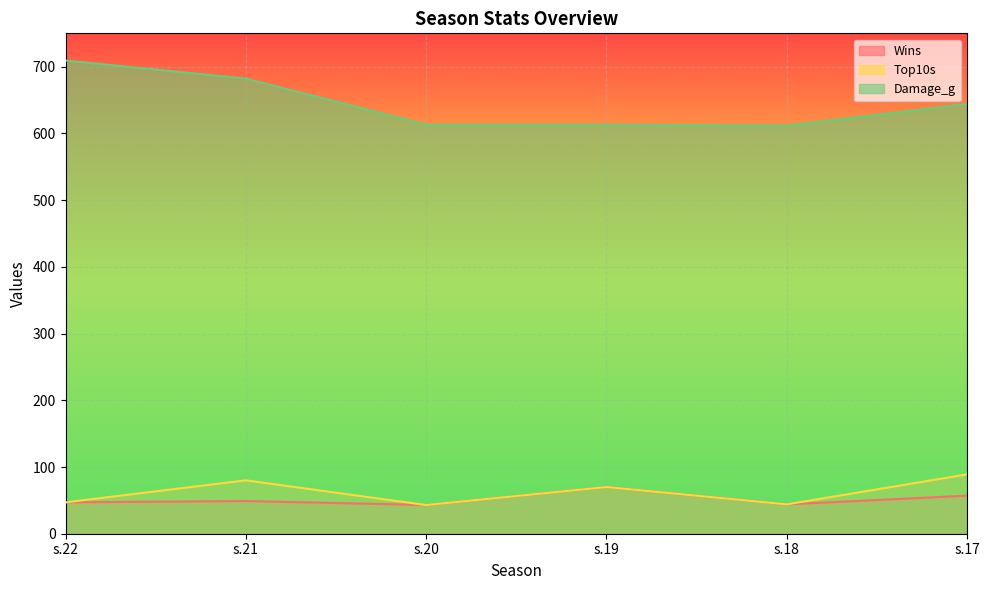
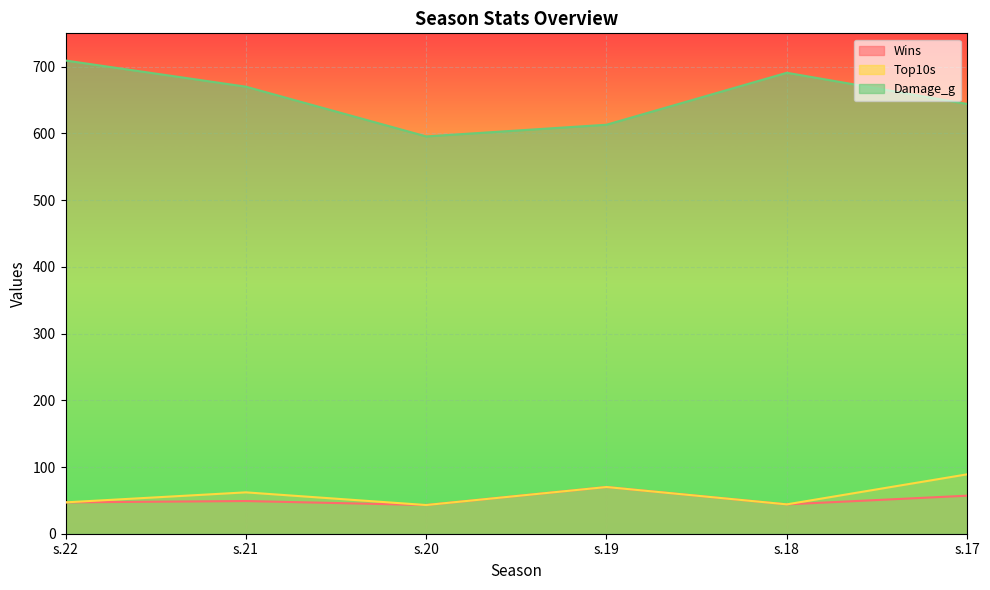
Top10s, s.21: 80 -> 60
Damage_g, s.21: 680 -> 670
Damage_g, s.20: 610 -> 600
Damage_g, s.18: 610 -> 690
